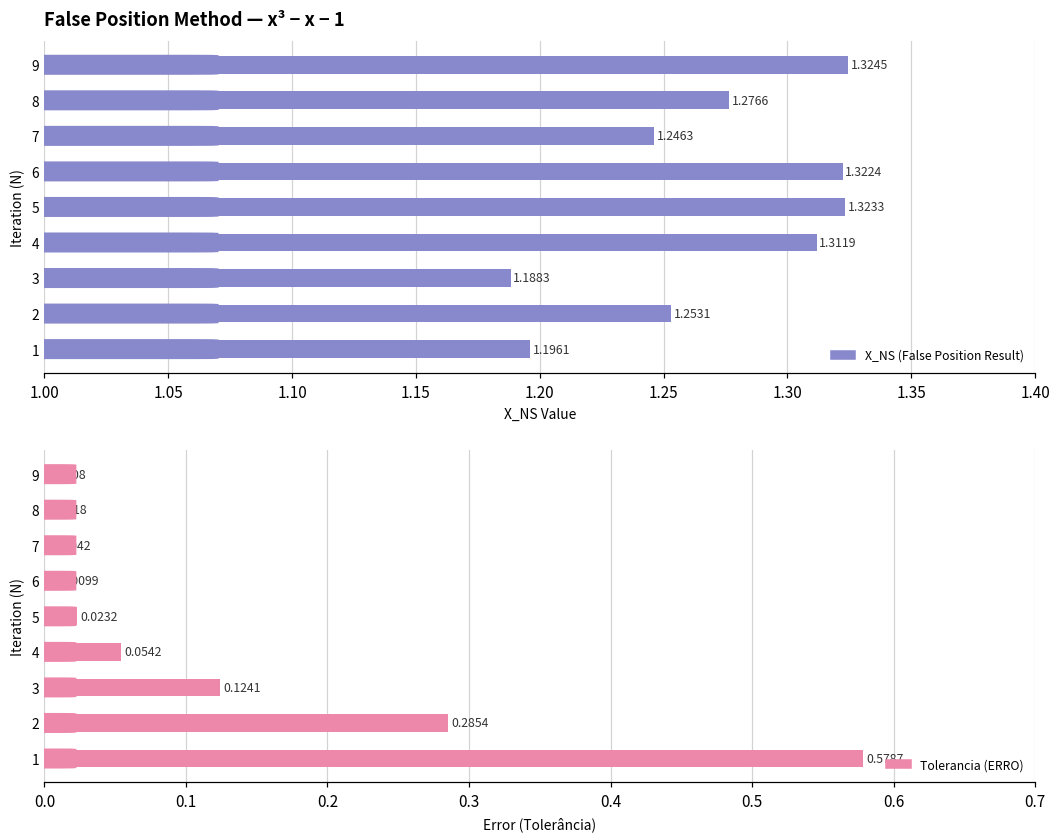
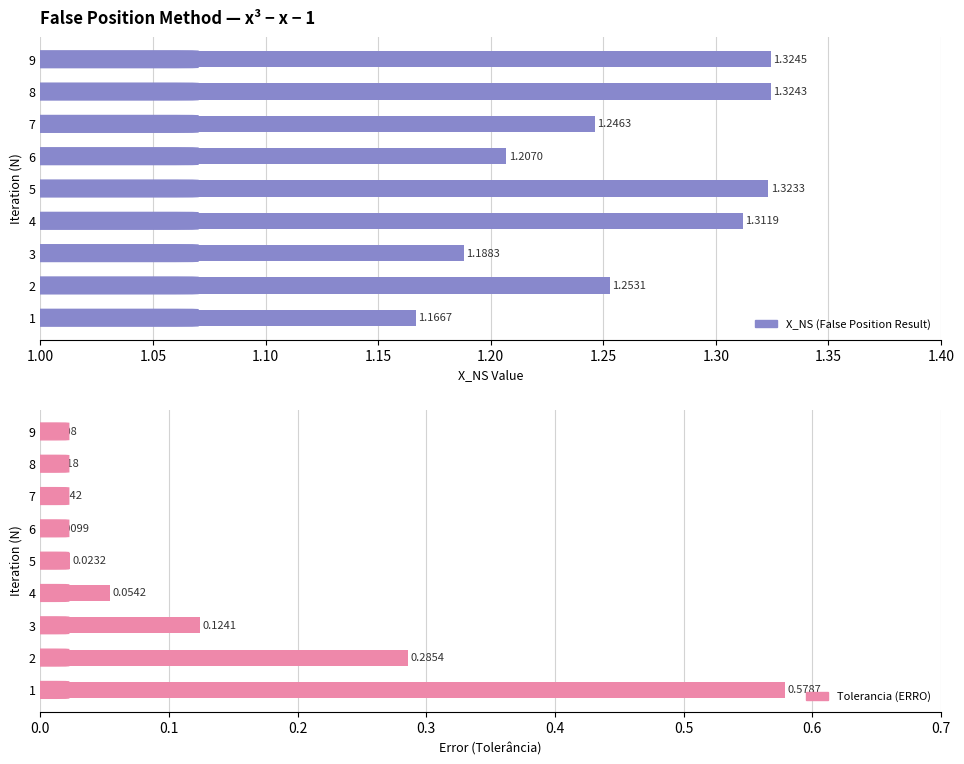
False Position Method — x³ − x − 1, 8: 1.2766 -> 1.3243
False Position Method — x³ − x − 1, 6: 1.3224 -> 1.2070
False Position Method — x³ − x − 1, 1: 1.1961 -> 1.1667
